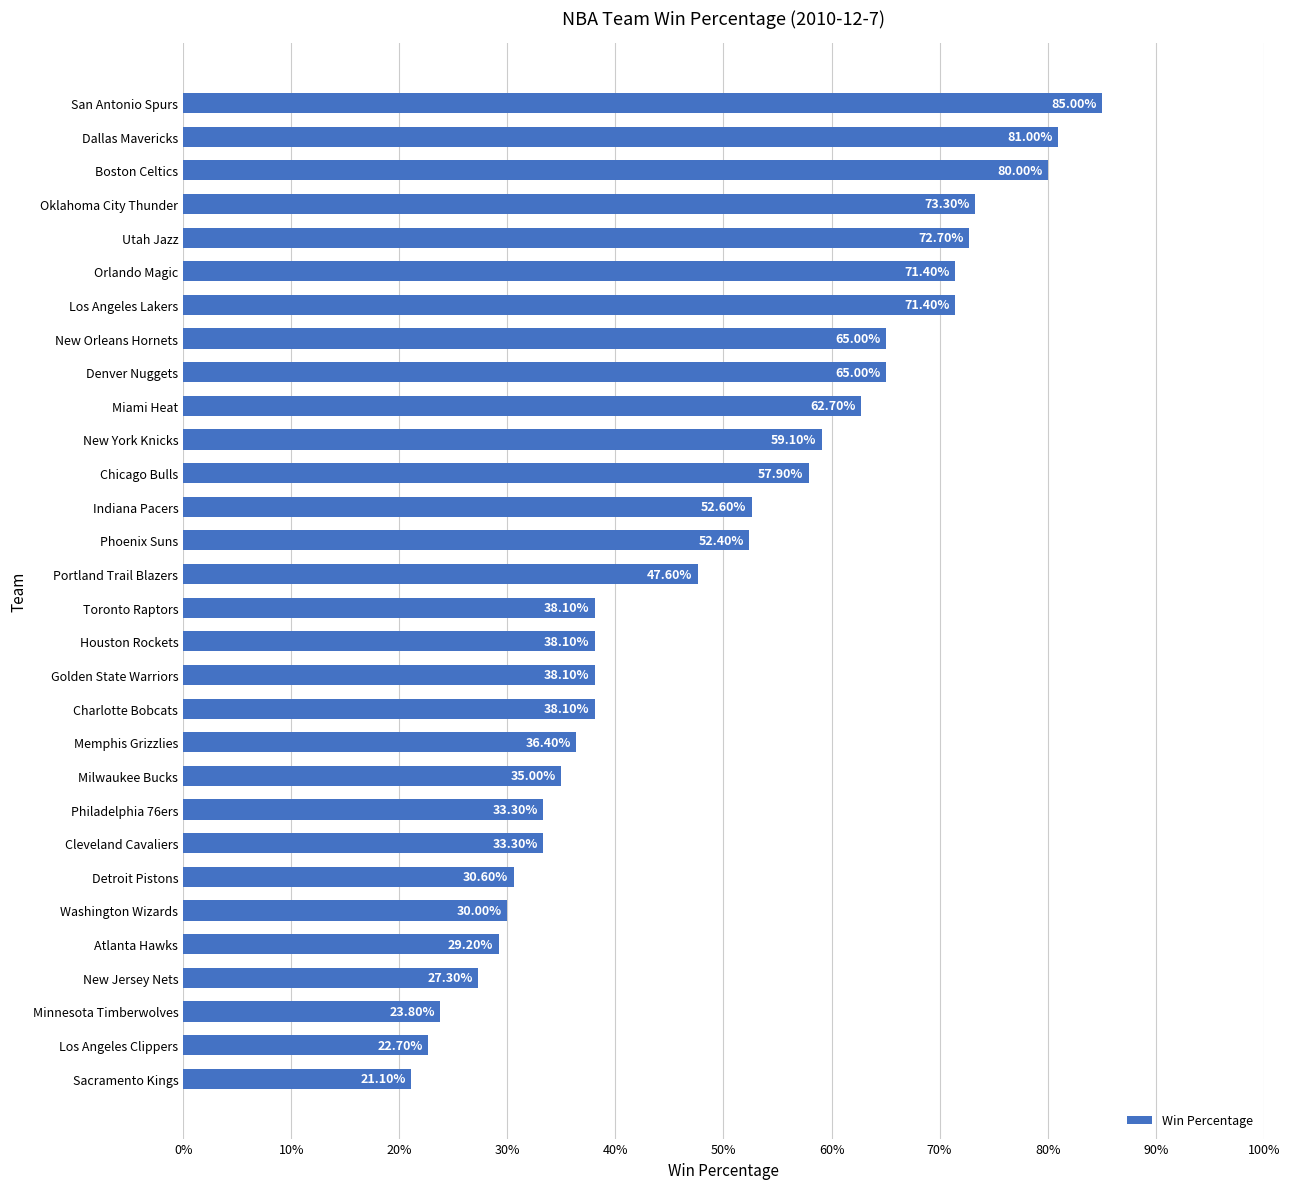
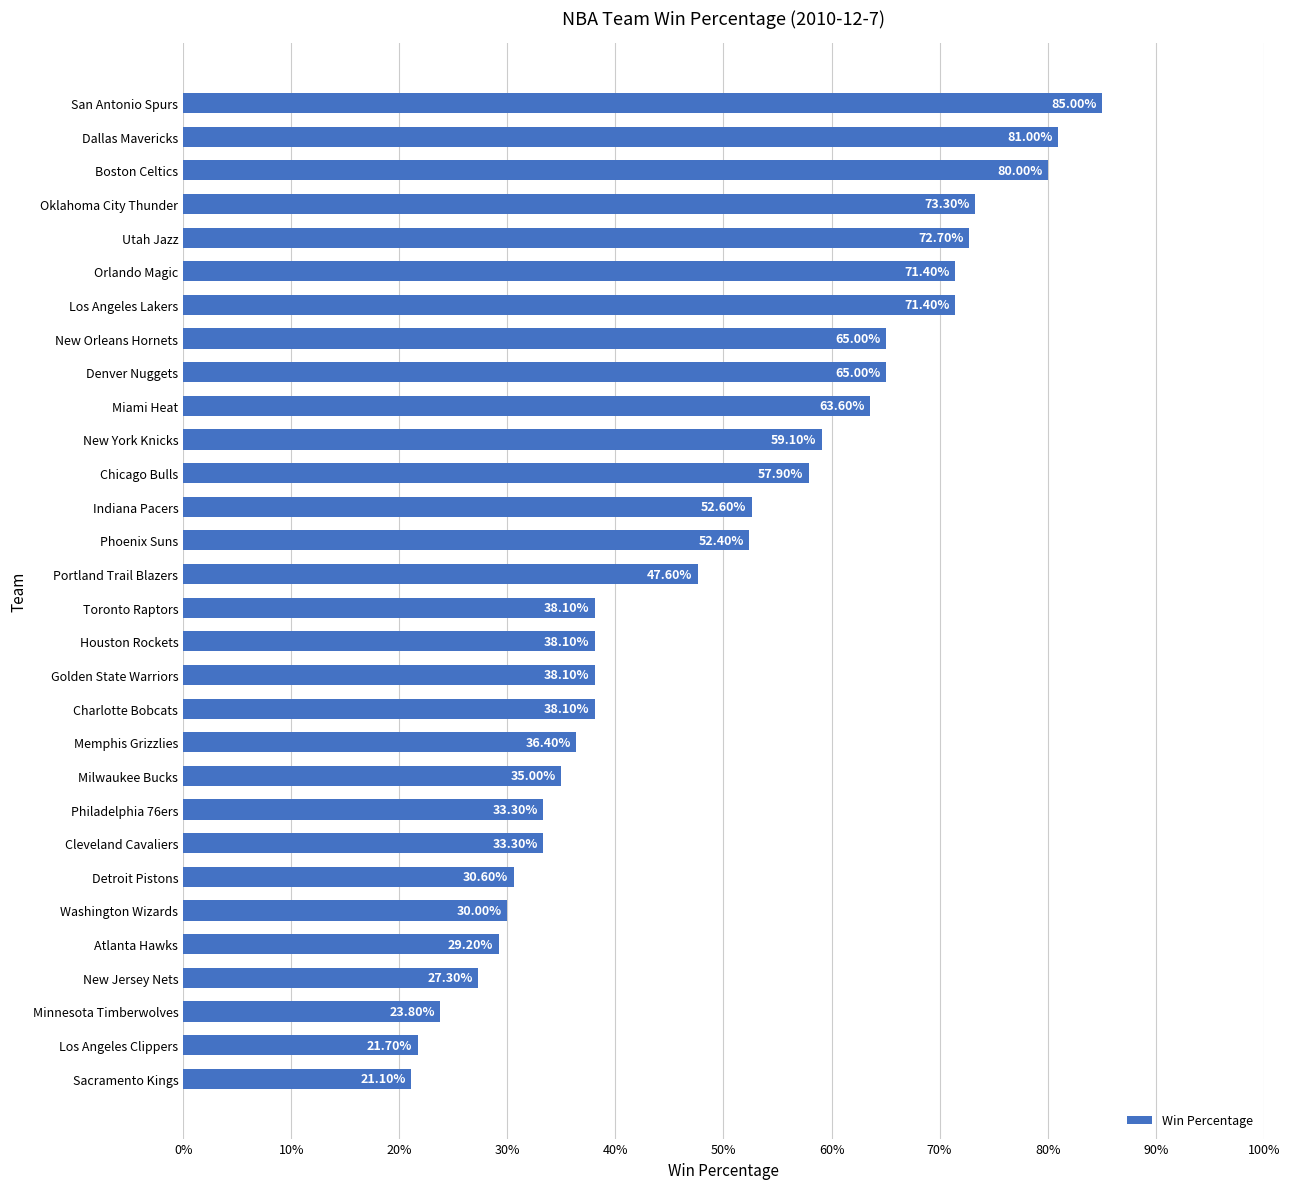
Miami Heat: 62.70% -> 63.60%
Los Angeles Clippers: 22.70% -> 21.70%
